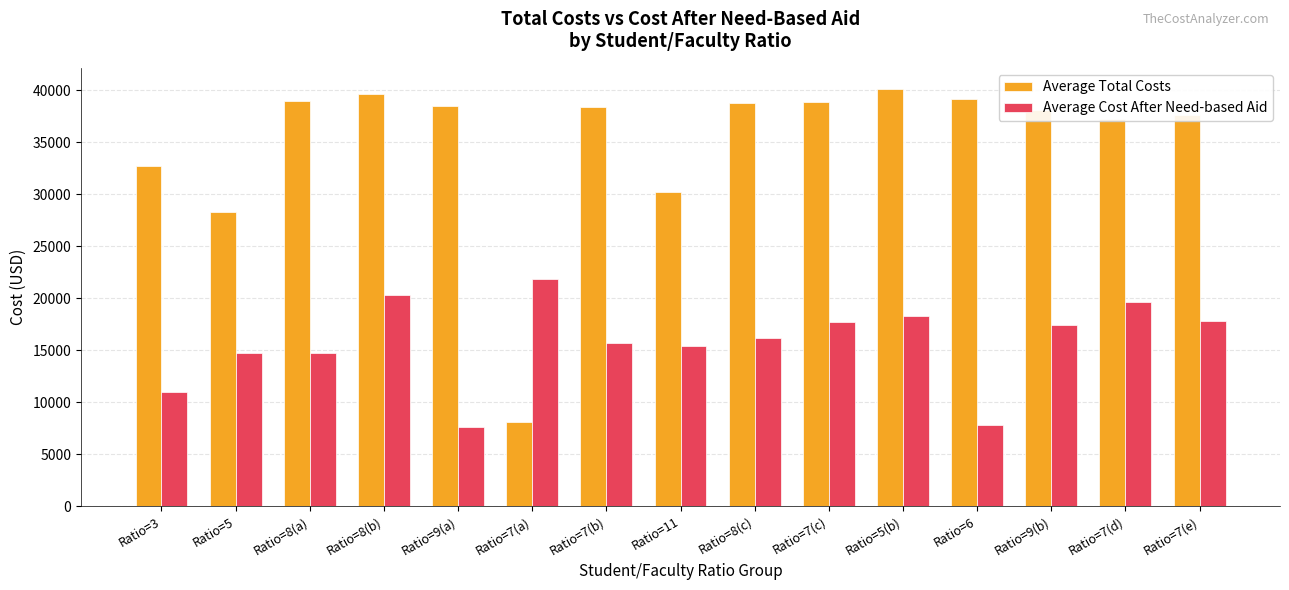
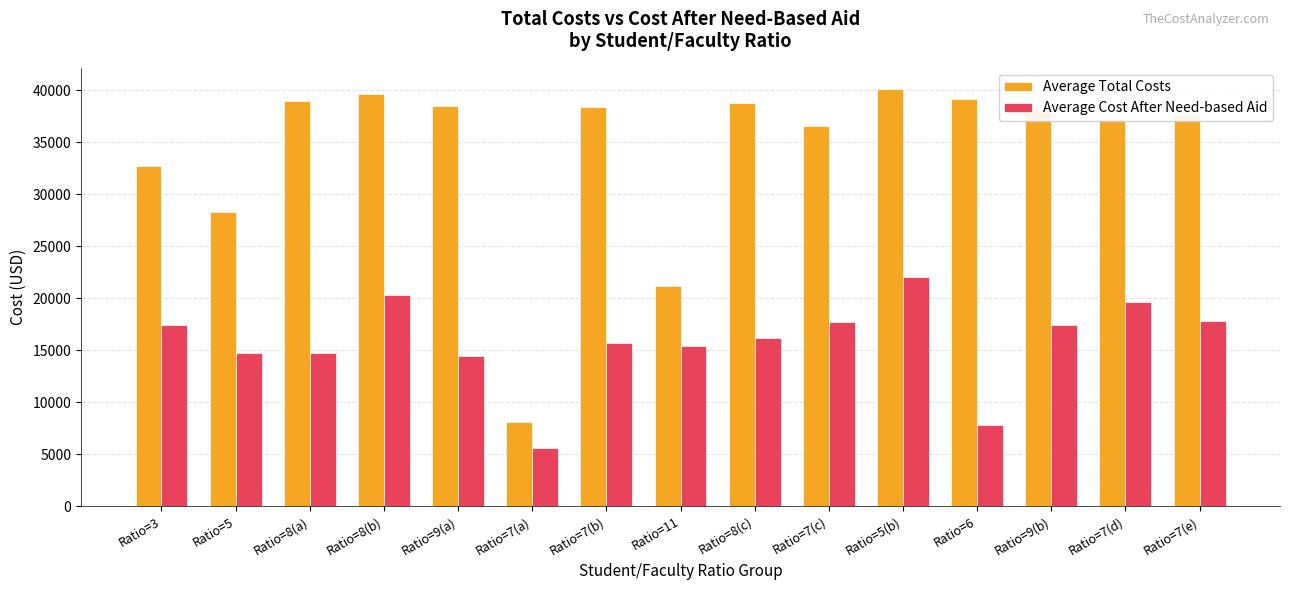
Average Cost After Need-based Aid, Ratio=3: 11000 -> 17400
Average Cost After Need-based Aid, Ratio=9(a): 7600 -> 14500
Average Cost After Need-based Aid, Ratio=7(a): 21800 -> 5600
Average Total Costs, Ratio=11: 30200 -> 21100
Average Total Costs, Ratio=7(c): 38900 -> 36600
Average Cost After Need-based Aid, Ratio=5(b): 18300 -> 22100
